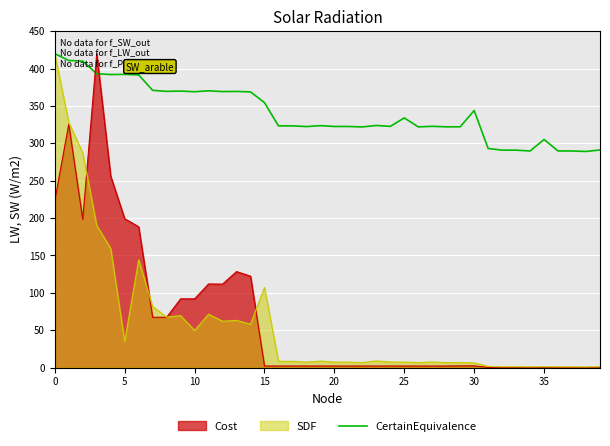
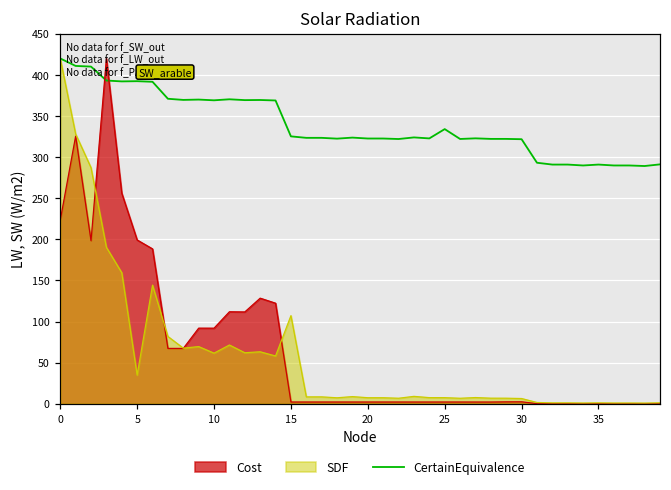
SDF, 10: 50 -> 60
CertainEquivalence, 15: 350 -> 330
CertainEquivalence, 30: 340 -> 320
CertainEquivalence, 35: 310 -> 290
